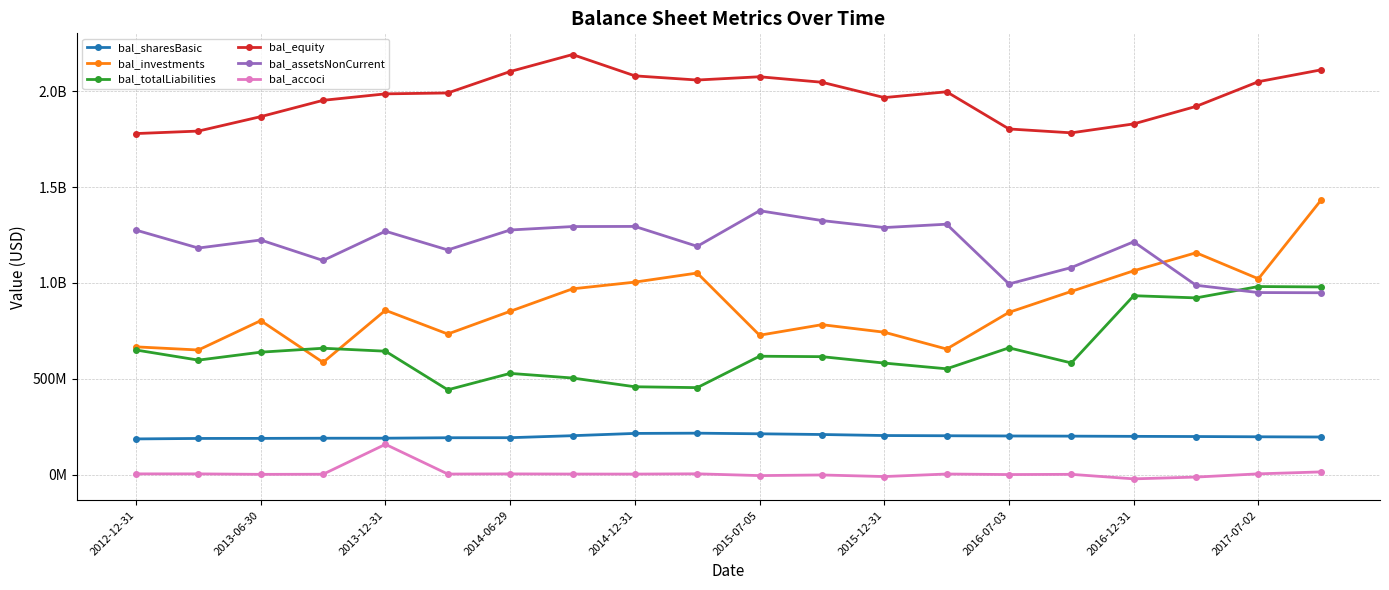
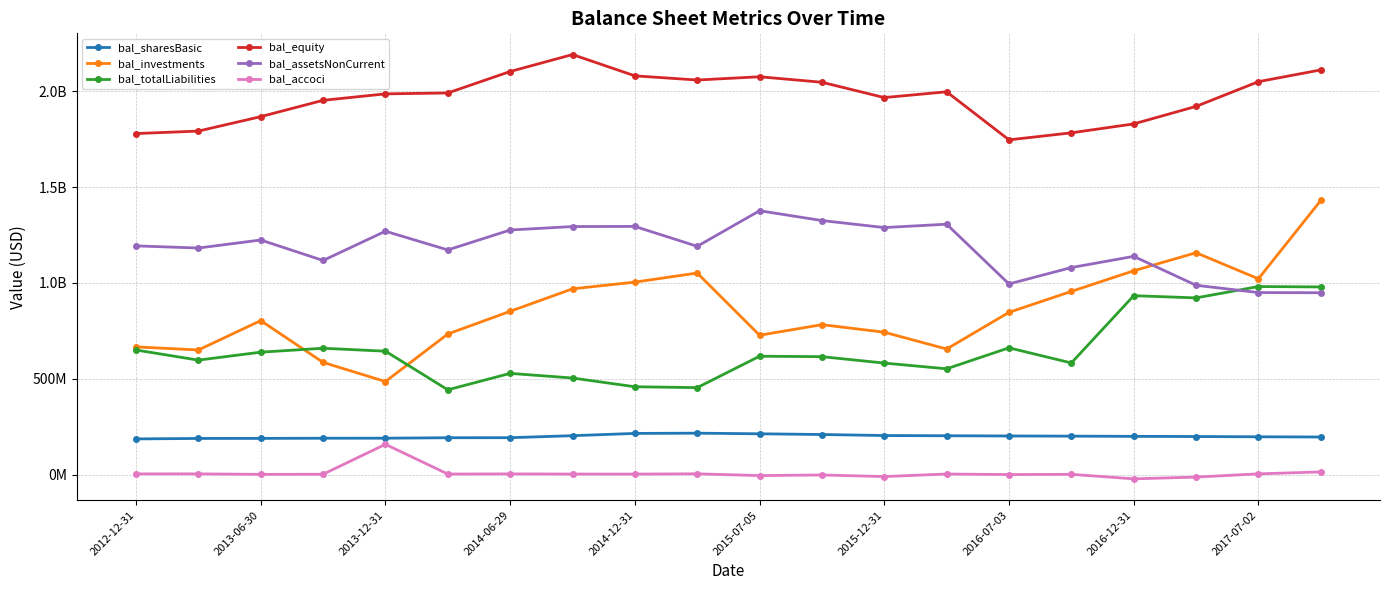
bal_assetsNonCurrent, 2012-12-31: 1280000000 -> 1190000000
bal_investments, 2013-12-31: 860000000 -> 490000000
bal_equity, 2016-07-03: 1800000000 -> 1750000000
bal_assetsNonCurrent, 2016-12-31: 1210000000 -> 1140000000
